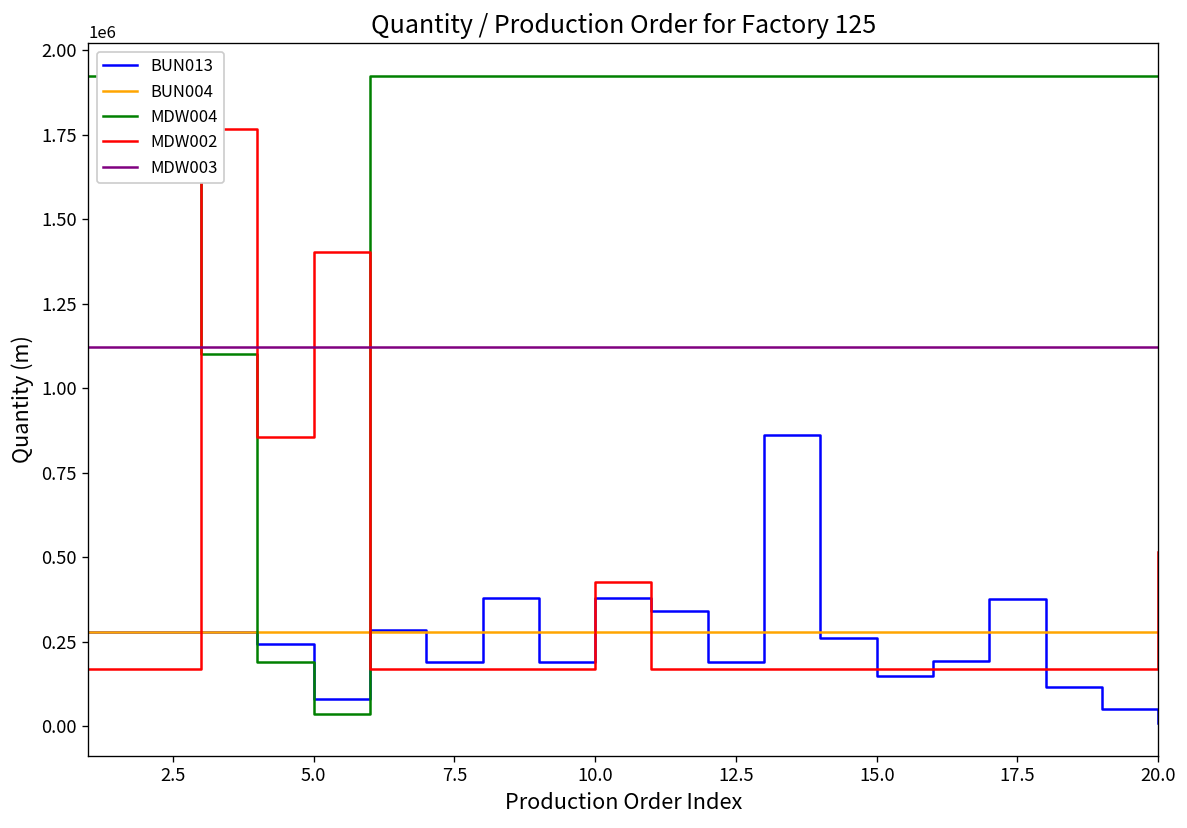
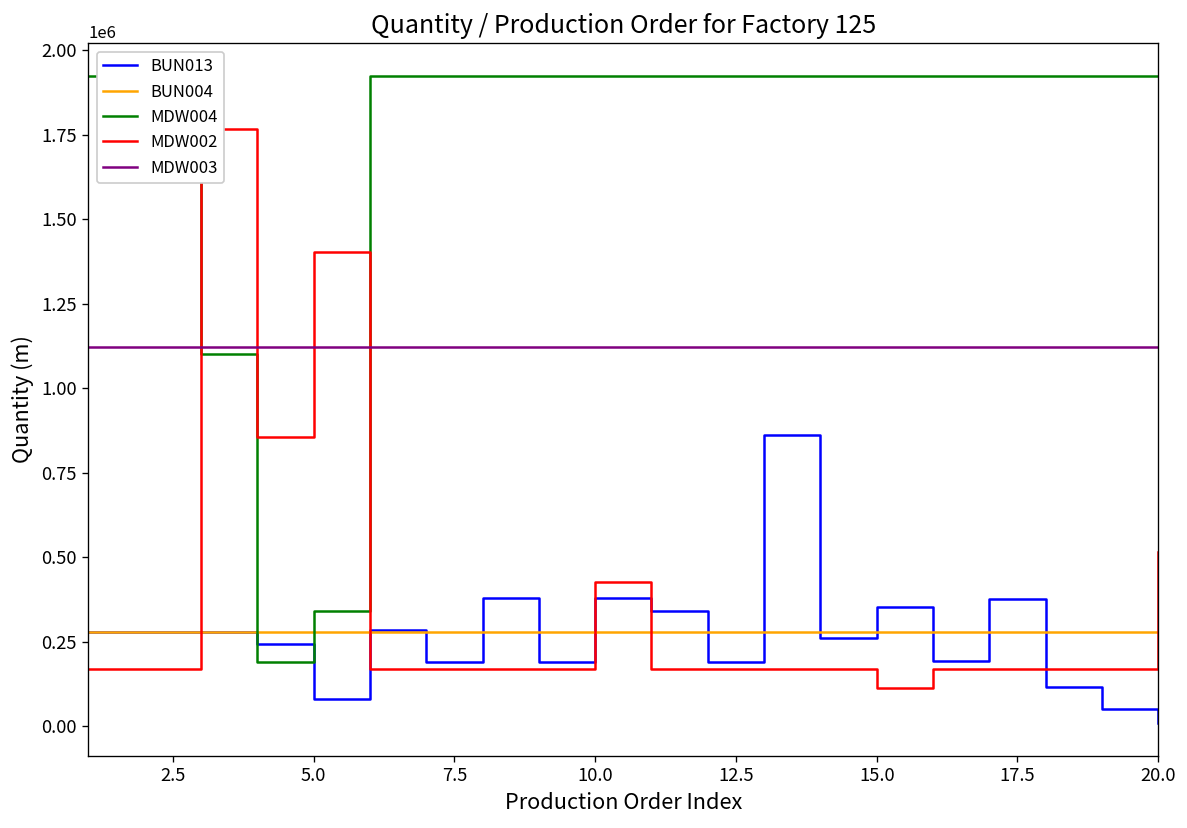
MDW004, 5.0: 40000 -> 340000
BUN013, 15.0: 150000 -> 350000
MDW002, 15.0: 170000 -> 110000
